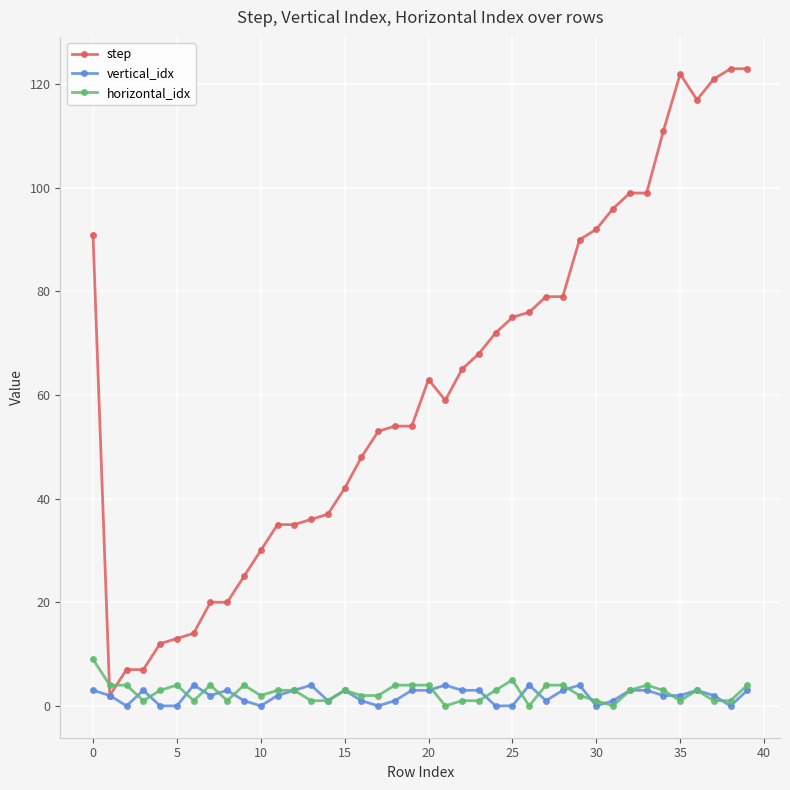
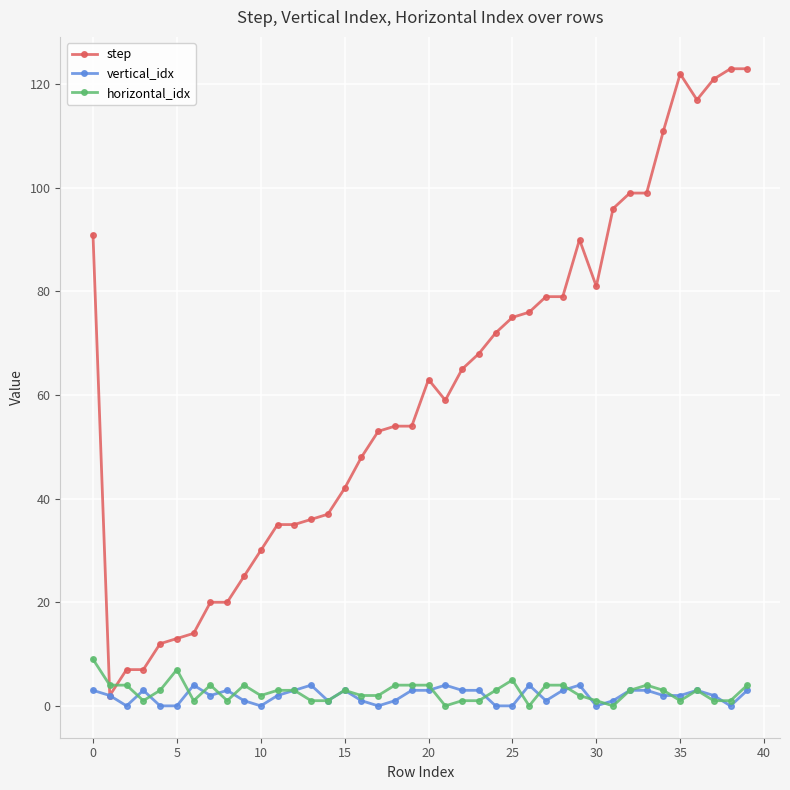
horizontal_idx, 5: 4 -> 7
step, 30: 92 -> 81
